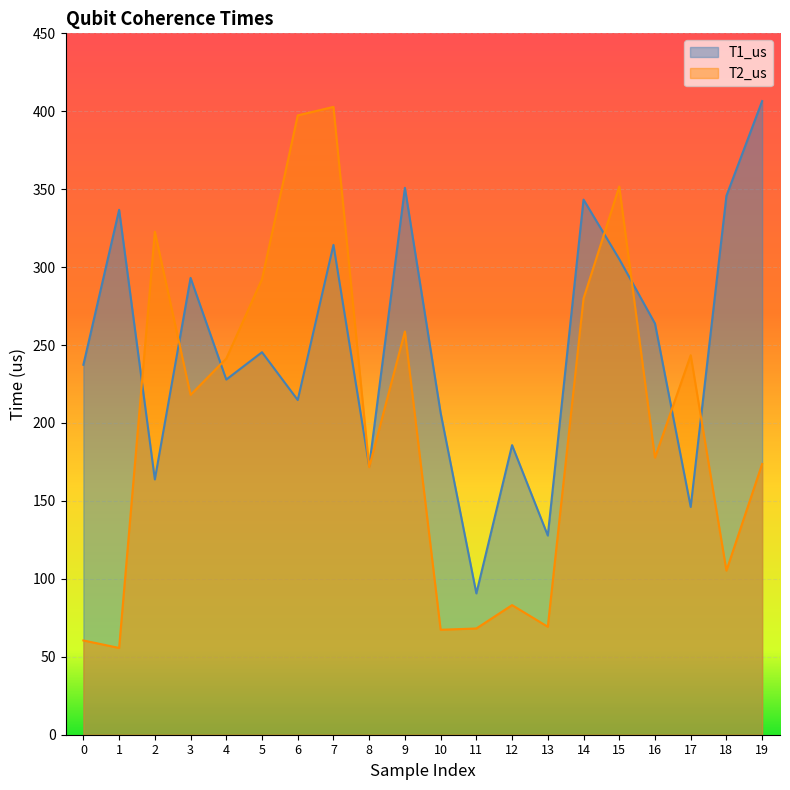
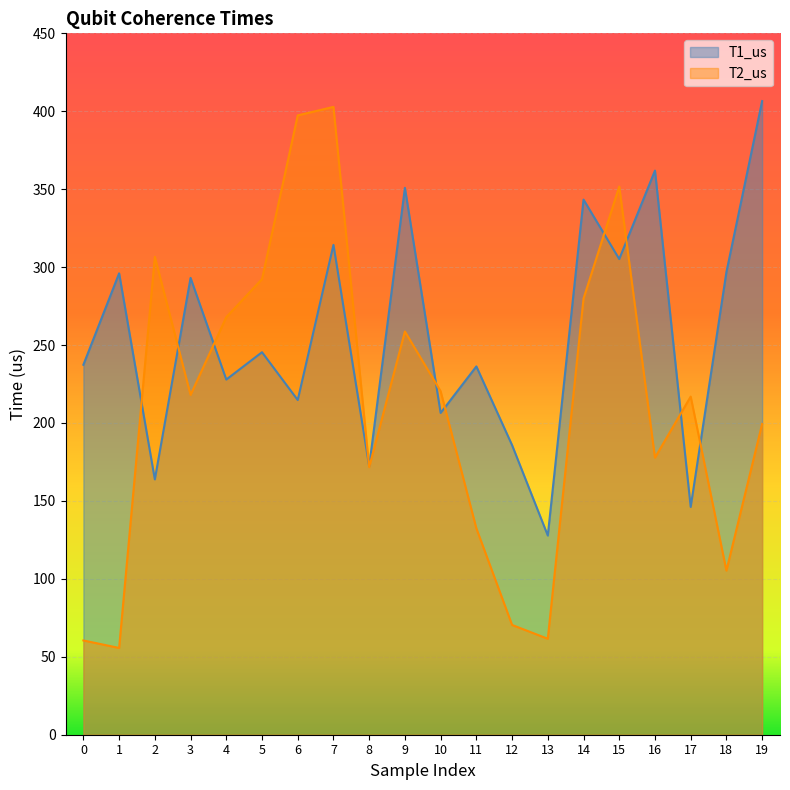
T1_us, 1: 337 -> 296
T2_us, 2: 323 -> 307
T2_us, 4: 241 -> 268
T2_us, 10: 67 -> 220
T1_us, 11: 91 -> 236
T2_us, 11: 68 -> 132
T2_us, 12: 83 -> 70
T2_us, 13: 69 -> 62
T1_us, 16: 264 -> 362
T2_us, 17: 244 -> 217
T1_us, 18: 346 -> 297
T2_us, 19: 174 -> 199
